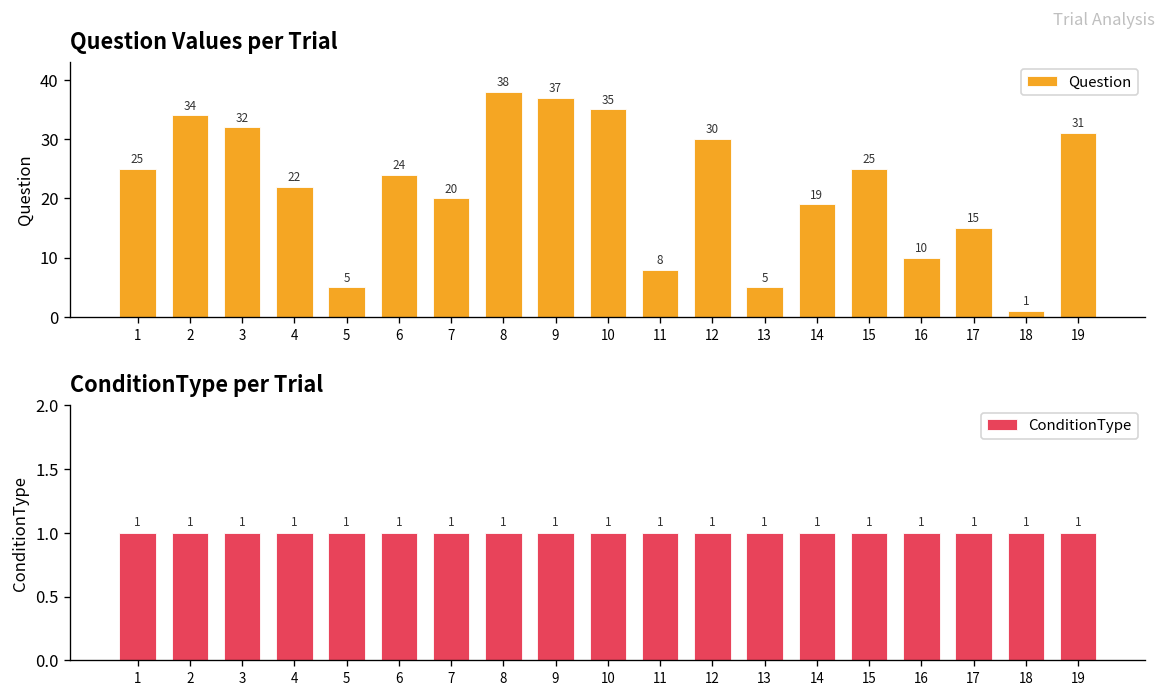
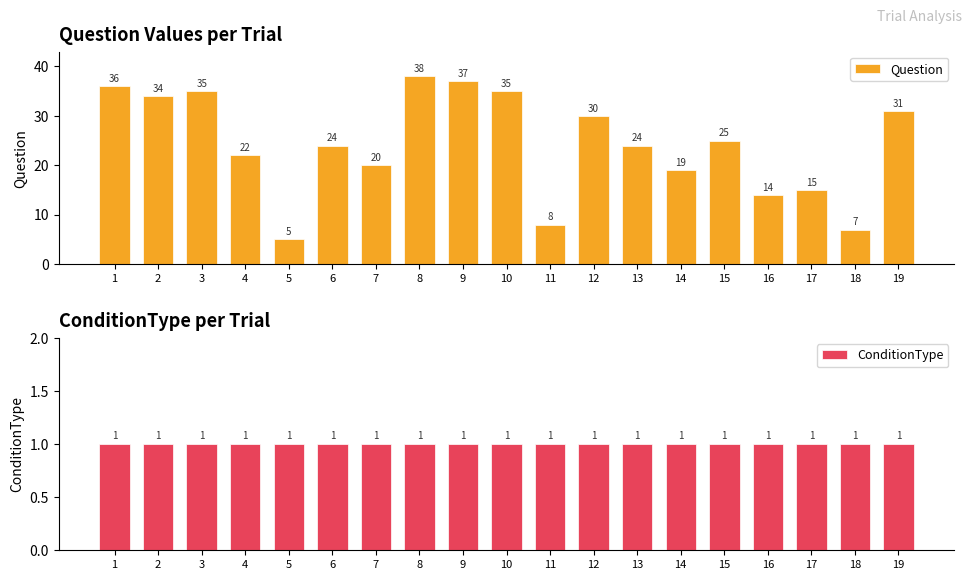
Question Values per Trial, 1: 25 -> 36
Question Values per Trial, 3: 32 -> 35
Question Values per Trial, 13: 5 -> 24
Question Values per Trial, 16: 10 -> 14
Question Values per Trial, 18: 1 -> 7
